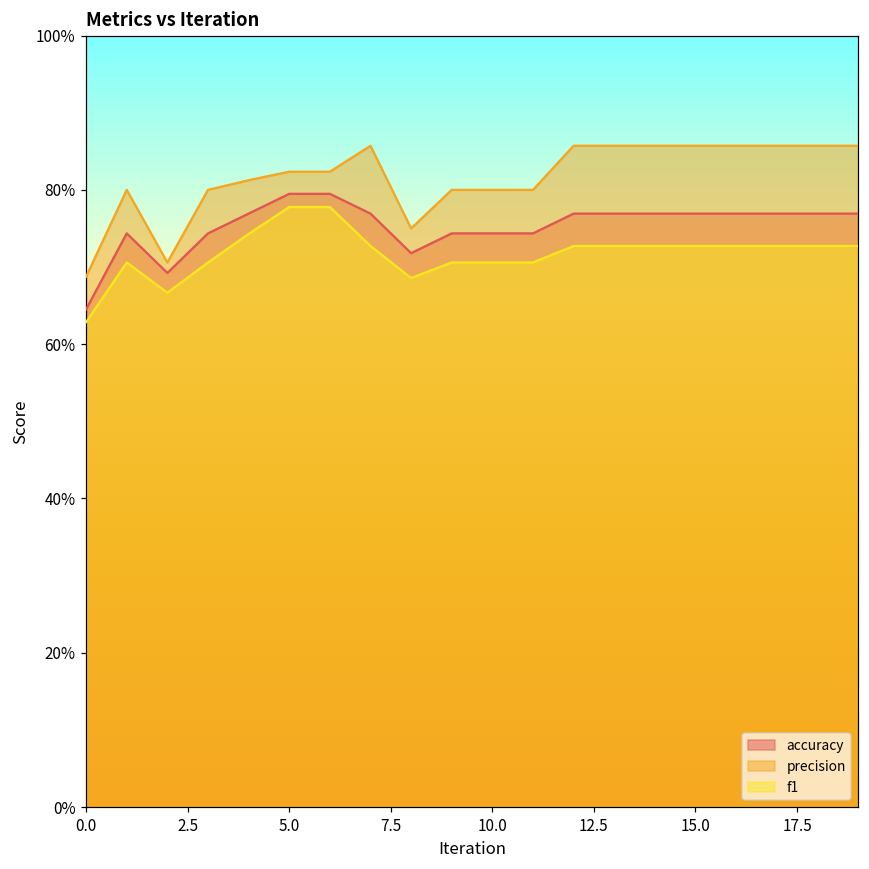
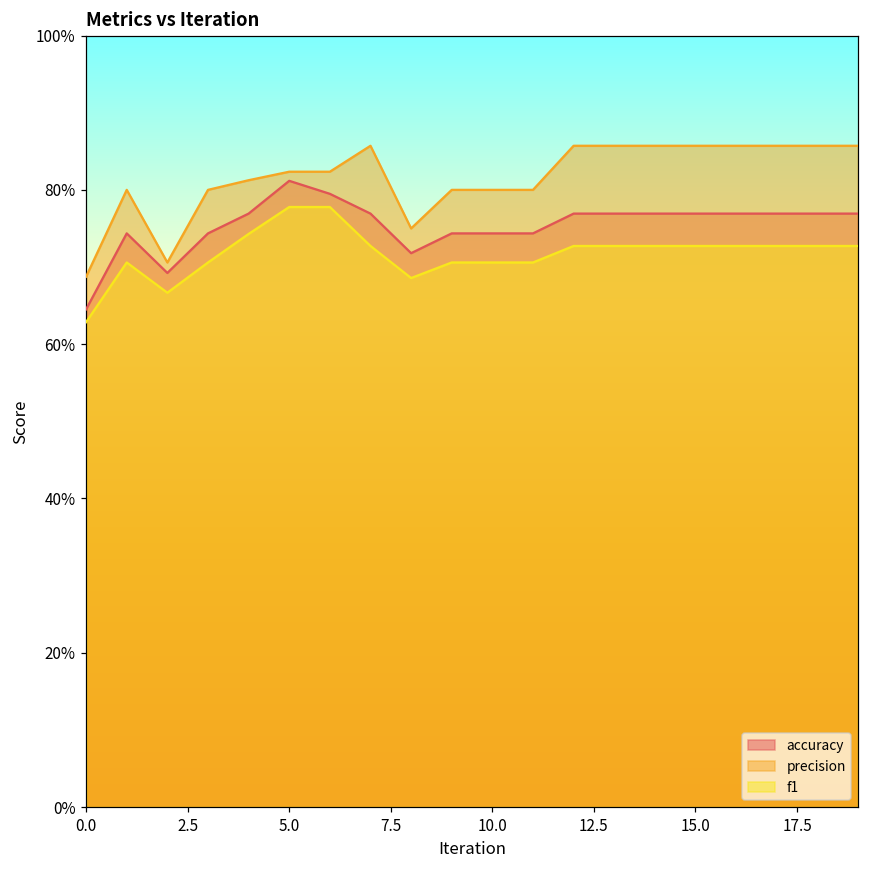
accuracy, 5.0: 79% -> 81%
